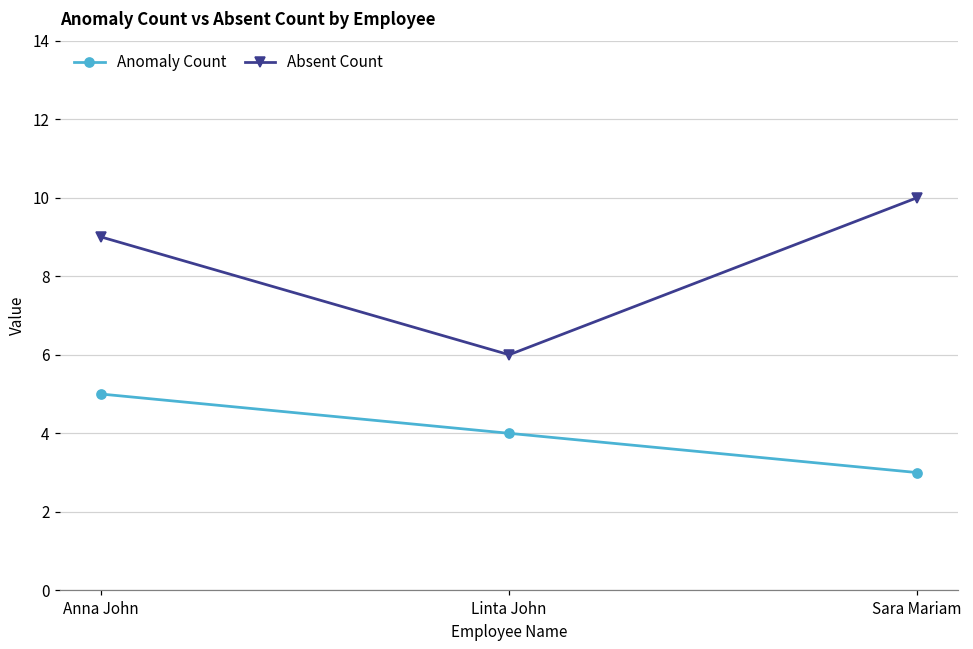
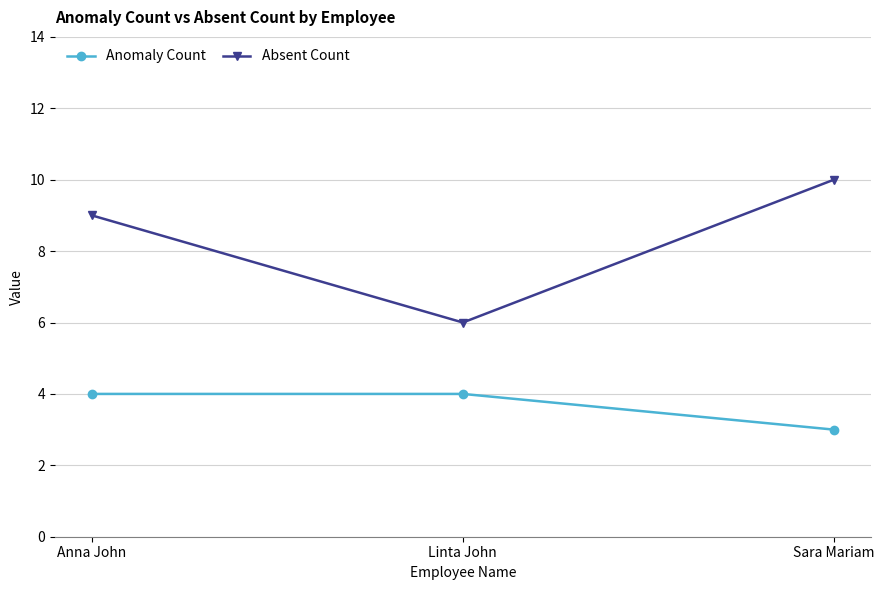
Anomaly Count, Anna John: 5 -> 4
